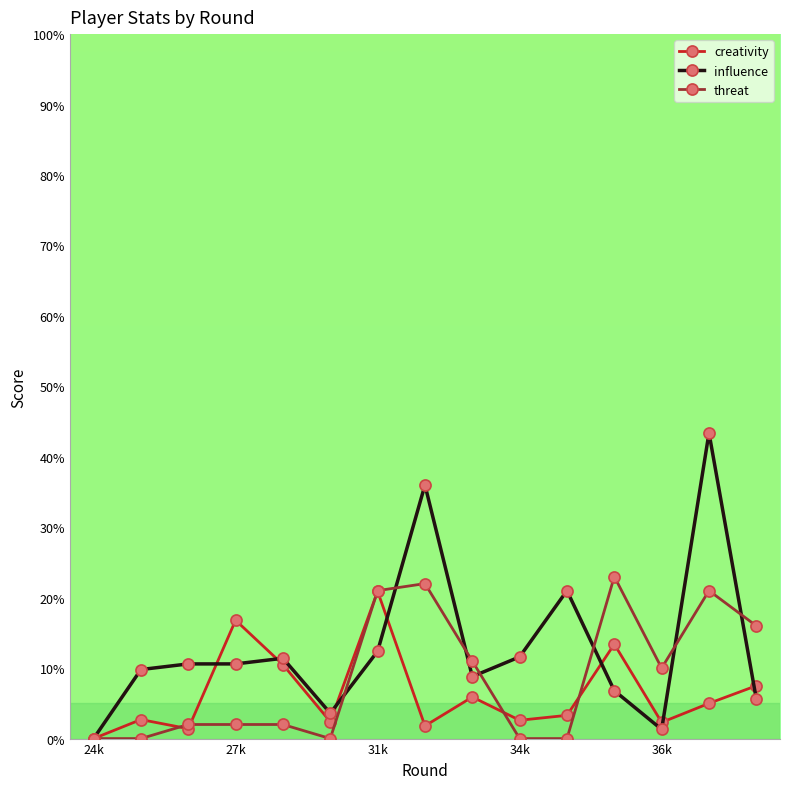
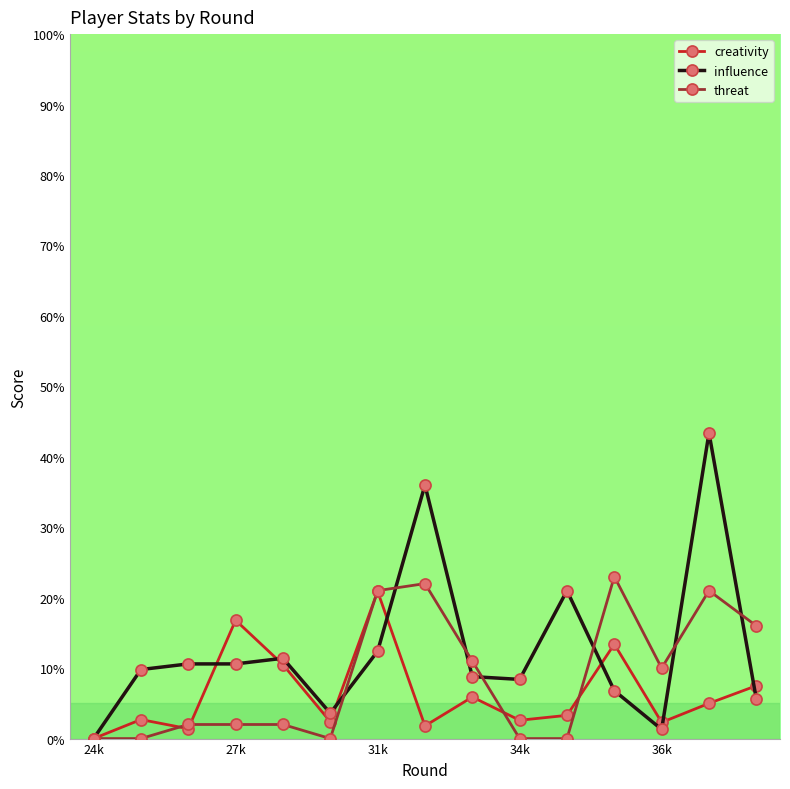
influence, 34k: 12% -> 8%
